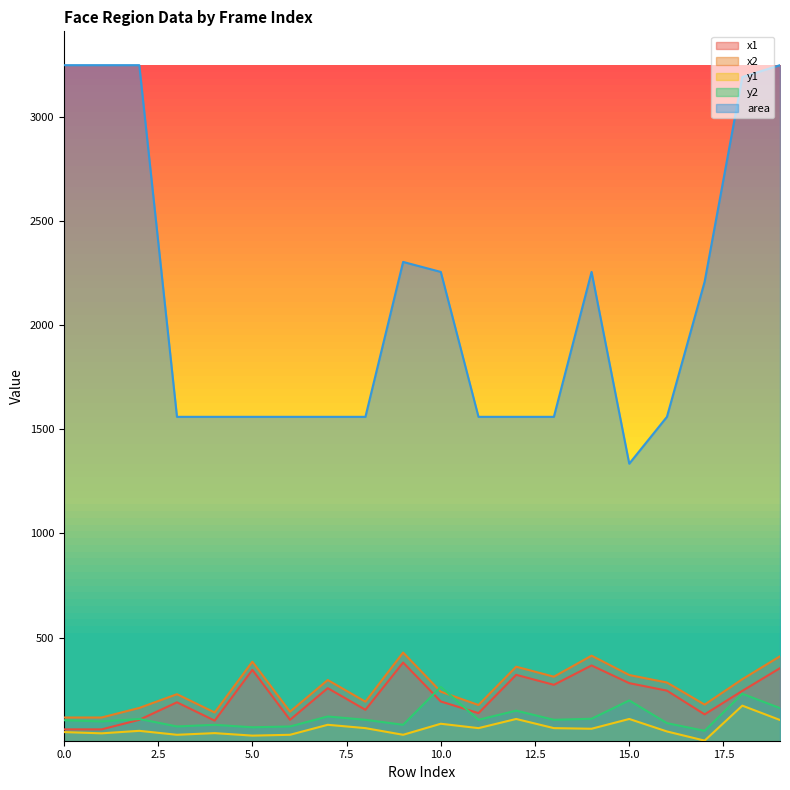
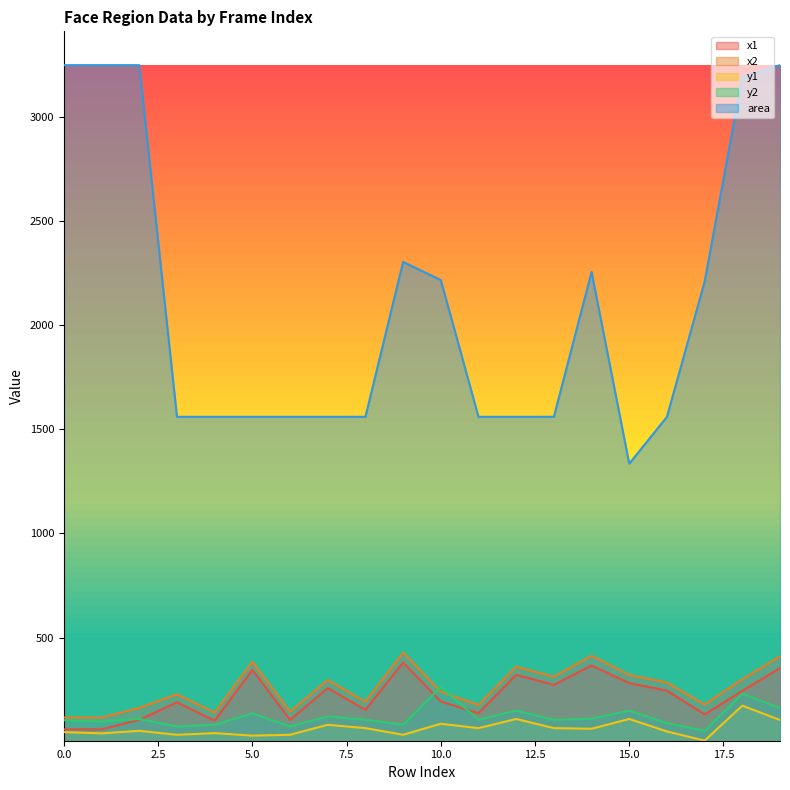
y2, 5.0: 70 -> 140
area, 10.0: 2260 -> 2220
y2, 15.0: 200 -> 150
